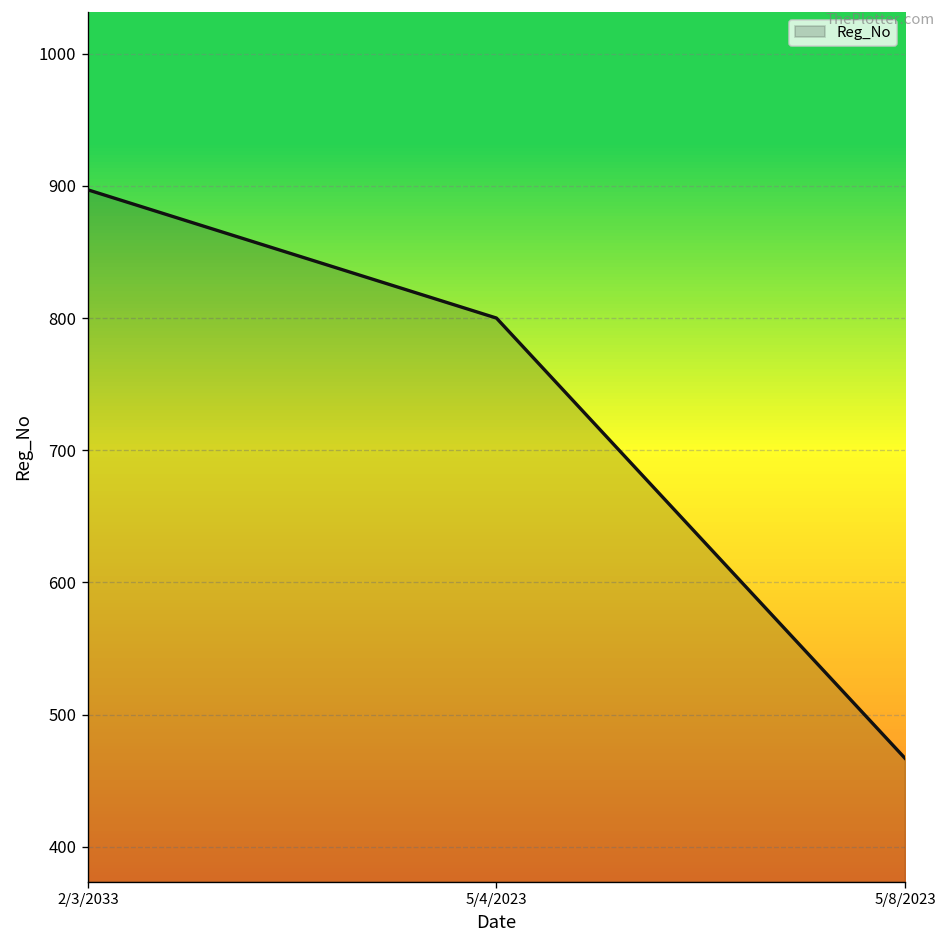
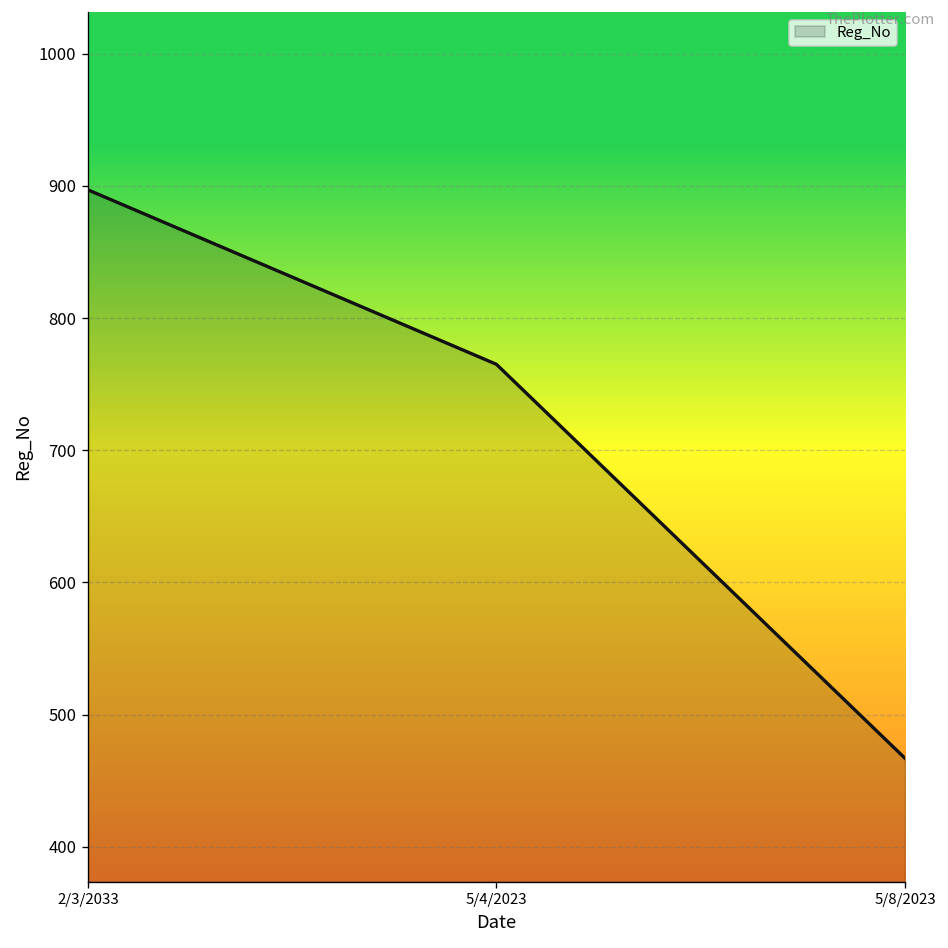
5/4/2023: 800 -> 765
